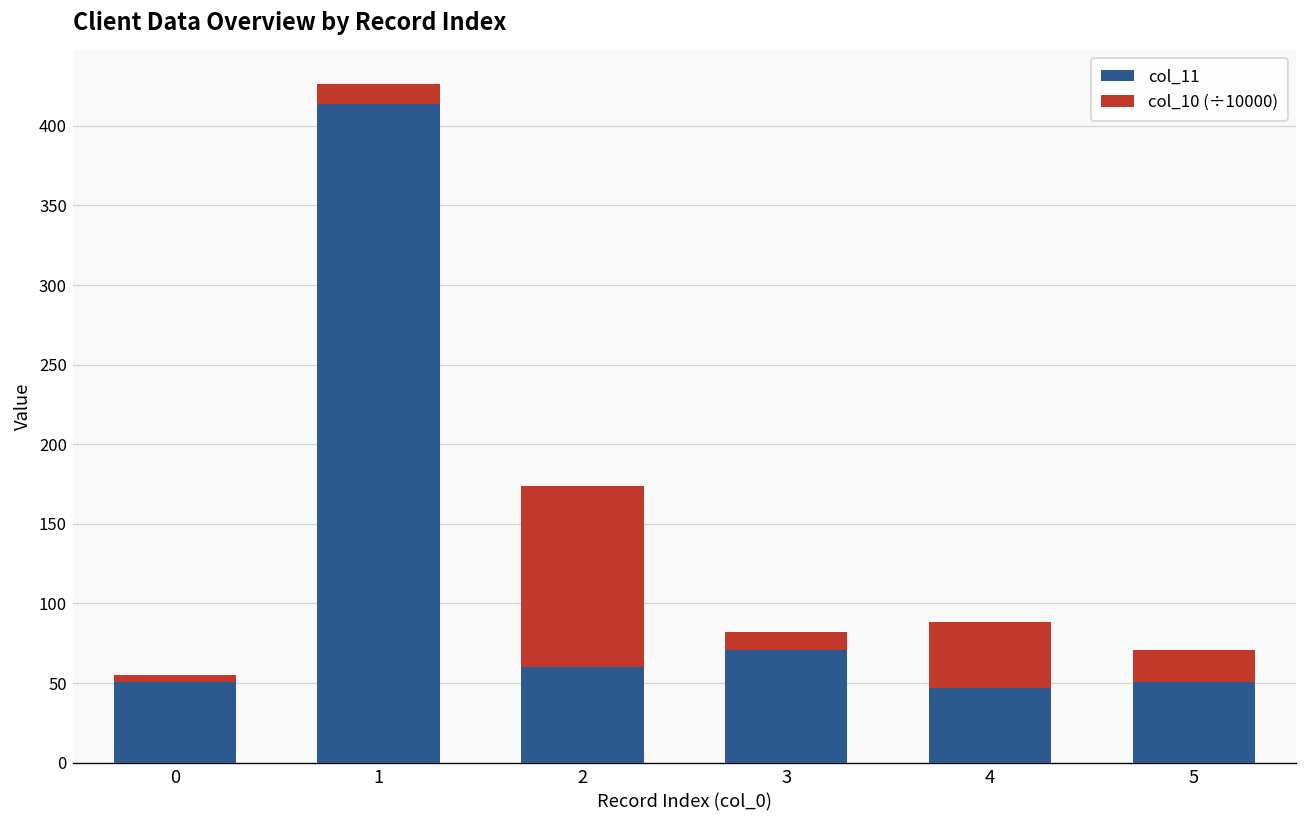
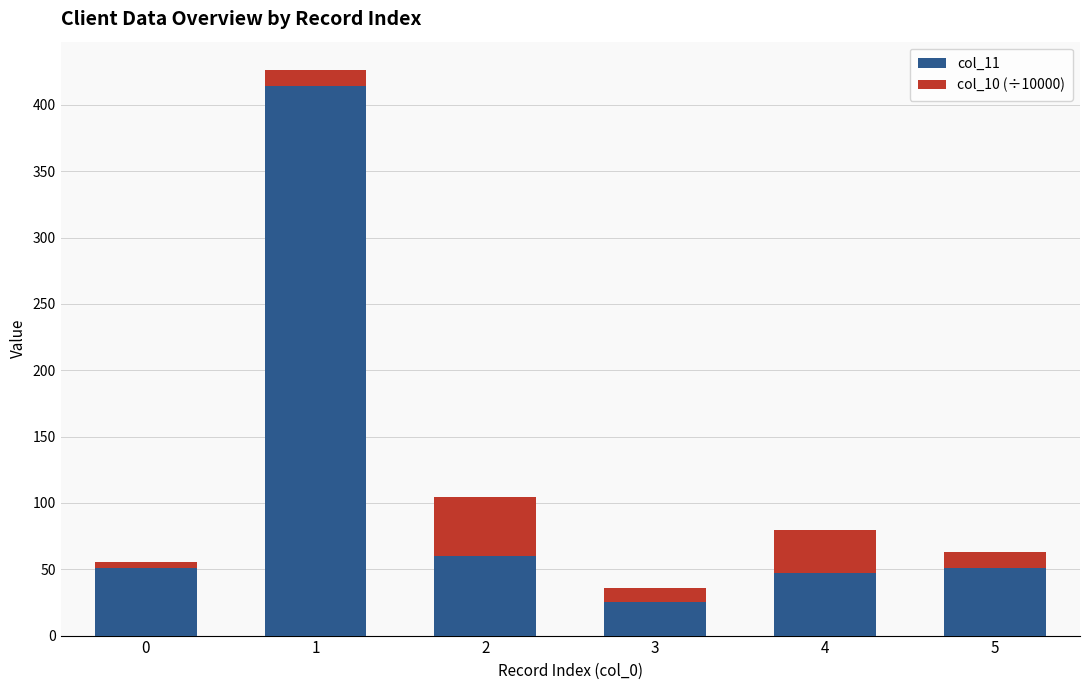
col_10 (÷10000), 2: 114 -> 44
col_11, 3: 71 -> 25
col_10 (÷10000), 4: 41 -> 33
col_10 (÷10000), 5: 20 -> 12
